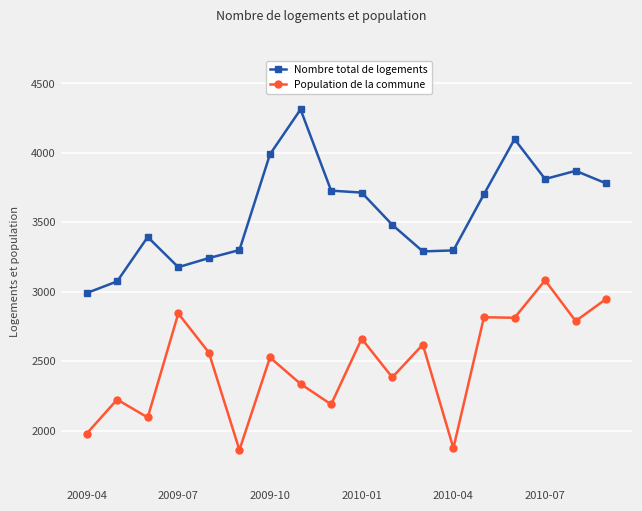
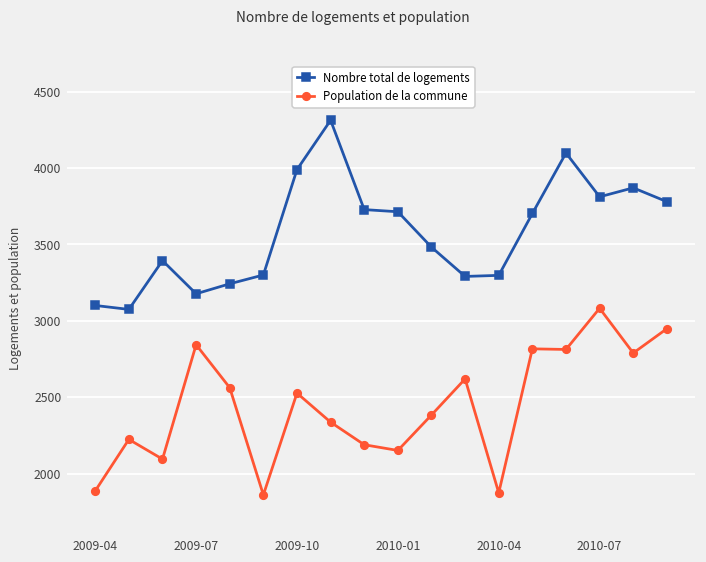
Nombre total de logements, 2009-04: 2990 -> 3100
Population de la commune, 2009-04: 1980 -> 1890
Population de la commune, 2010-01: 2660 -> 2150
